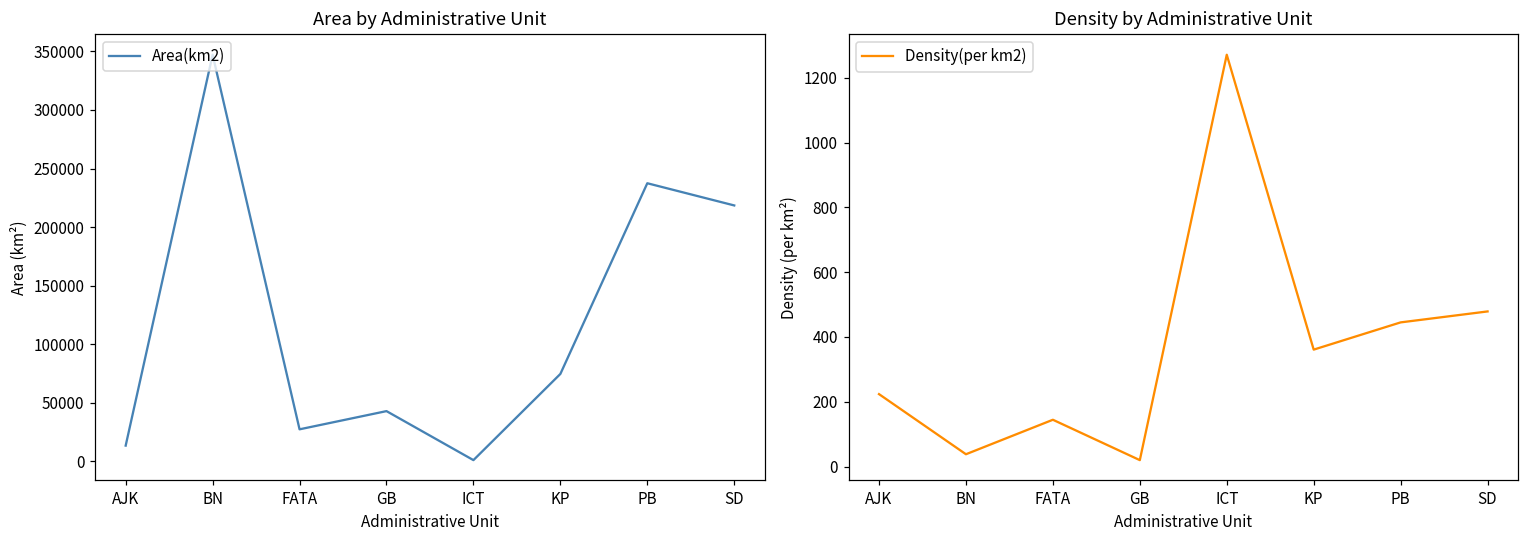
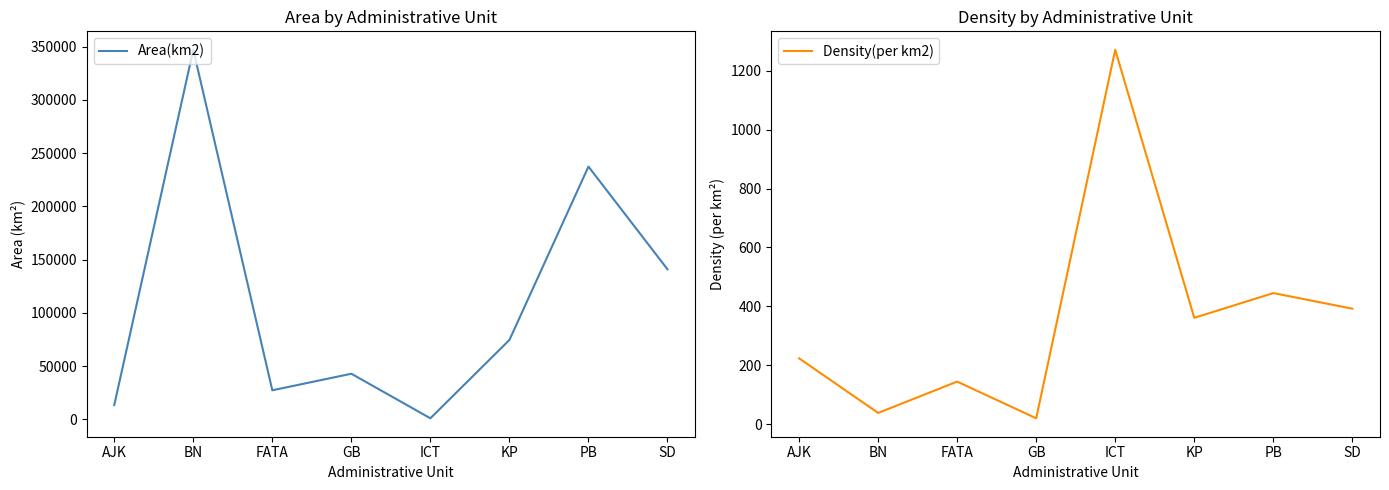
Area by Administrative Unit, SD: 218000 -> 141000
Density by Administrative Unit, SD: 480 -> 390
